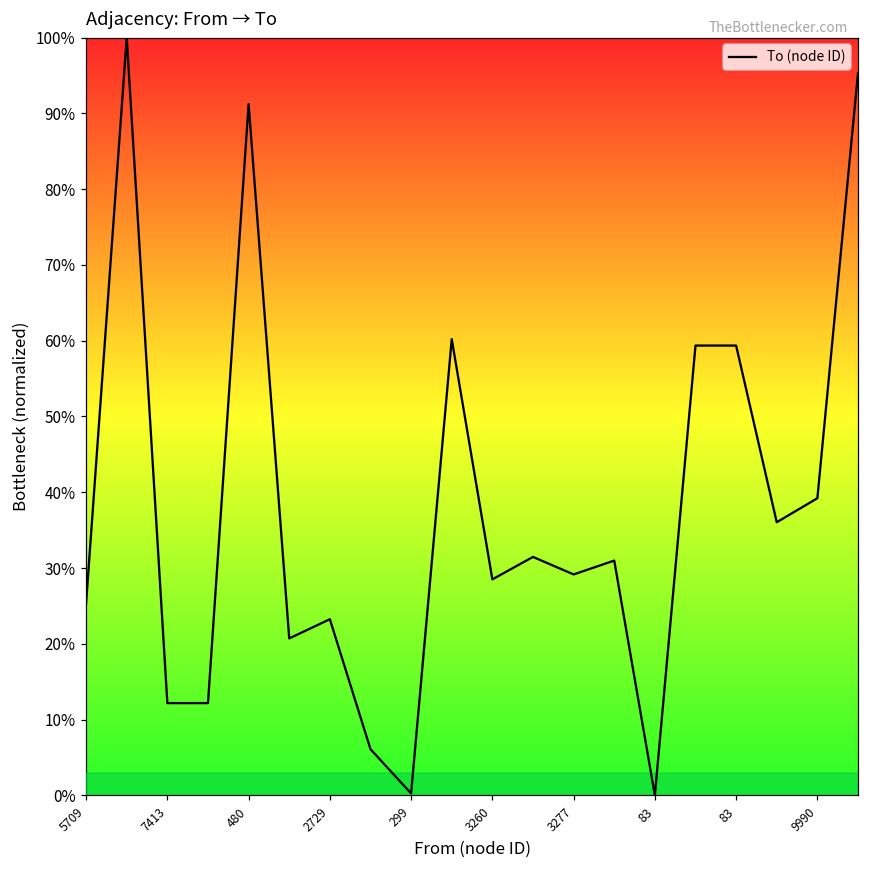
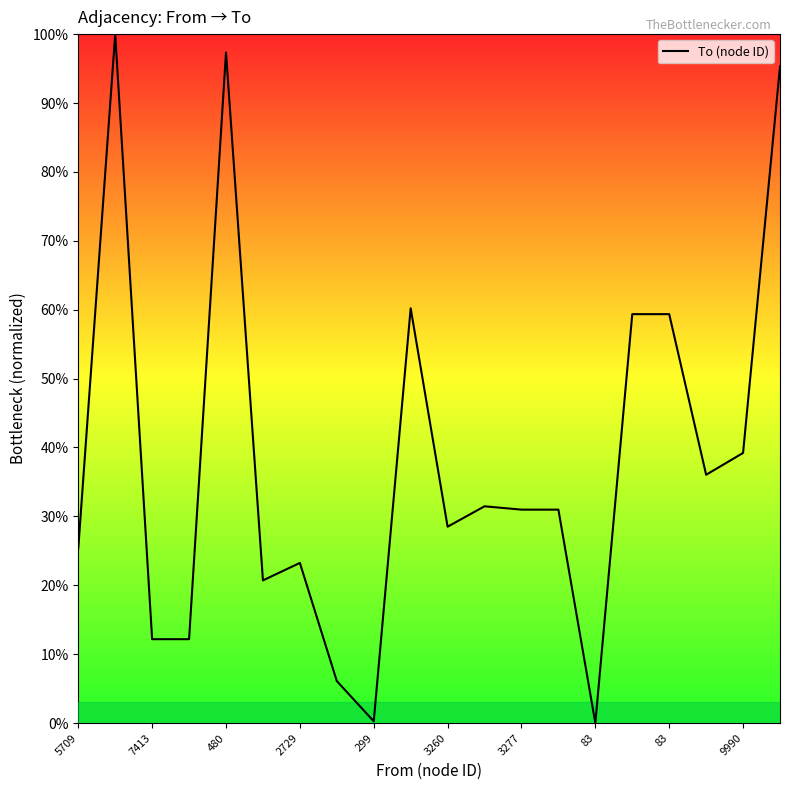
480: 91% -> 97%
3277: 29% -> 31%
